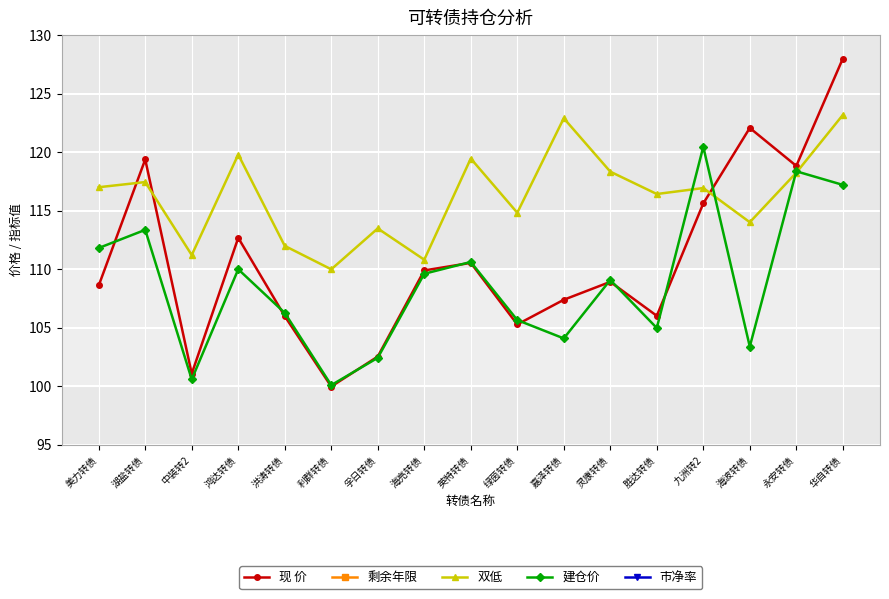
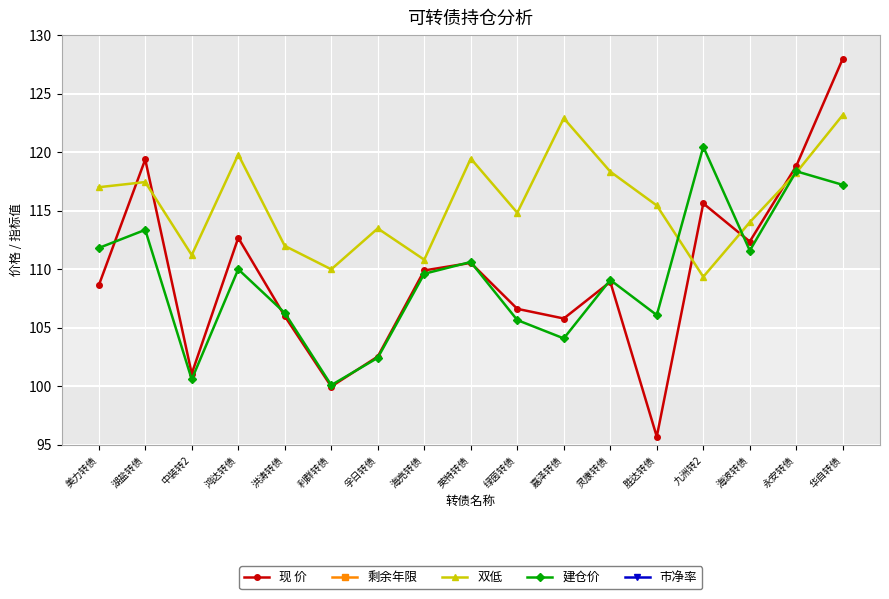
现 价, 绿茵转债: 105.3 -> 106.6
现 价, 嘉泽转债: 107.4 -> 105.8
现 价, 胜达转债: 106.0 -> 95.7
双低, 胜达转债: 116.4 -> 115.5
建仓价, 胜达转债: 105.0 -> 106.1
双低, 九洲转2: 116.9 -> 109.4
现 价, 海波转债: 122.1 -> 112.4
建仓价, 海波转债: 103.4 -> 111.6
